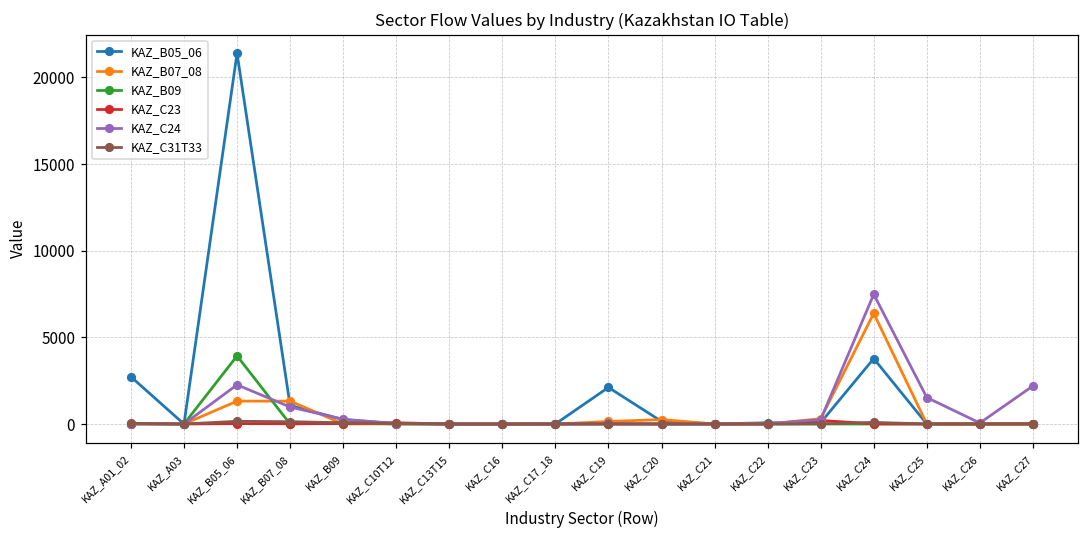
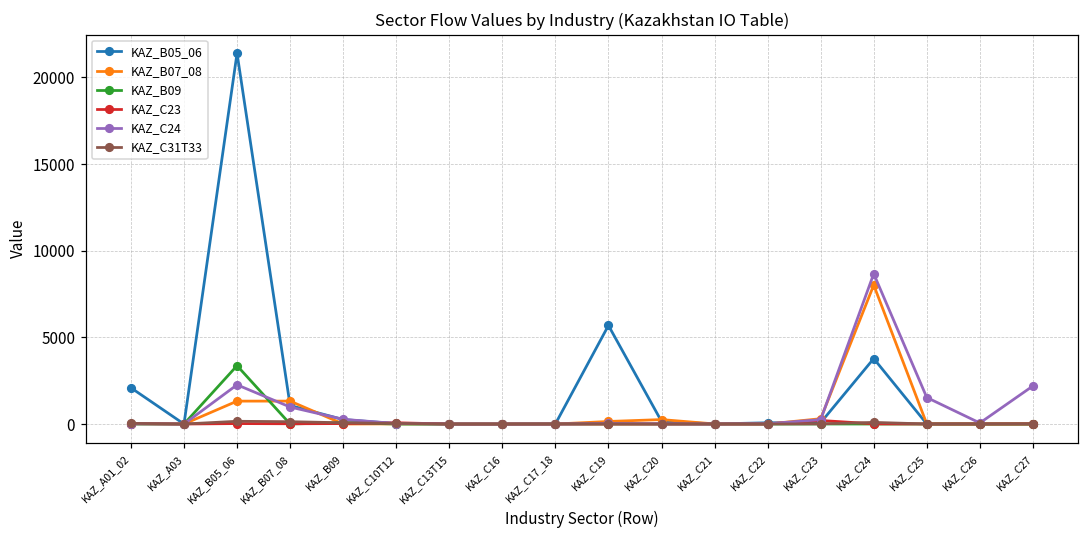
KAZ_B05_06, KAZ_A01_02: 2700 -> 2100
KAZ_B09, KAZ_B05_06: 3900 -> 3400
KAZ_B05_06, KAZ_C19: 2100 -> 5700
KAZ_B07_08, KAZ_C24: 6400 -> 8000
KAZ_C24, KAZ_C24: 7500 -> 8700
